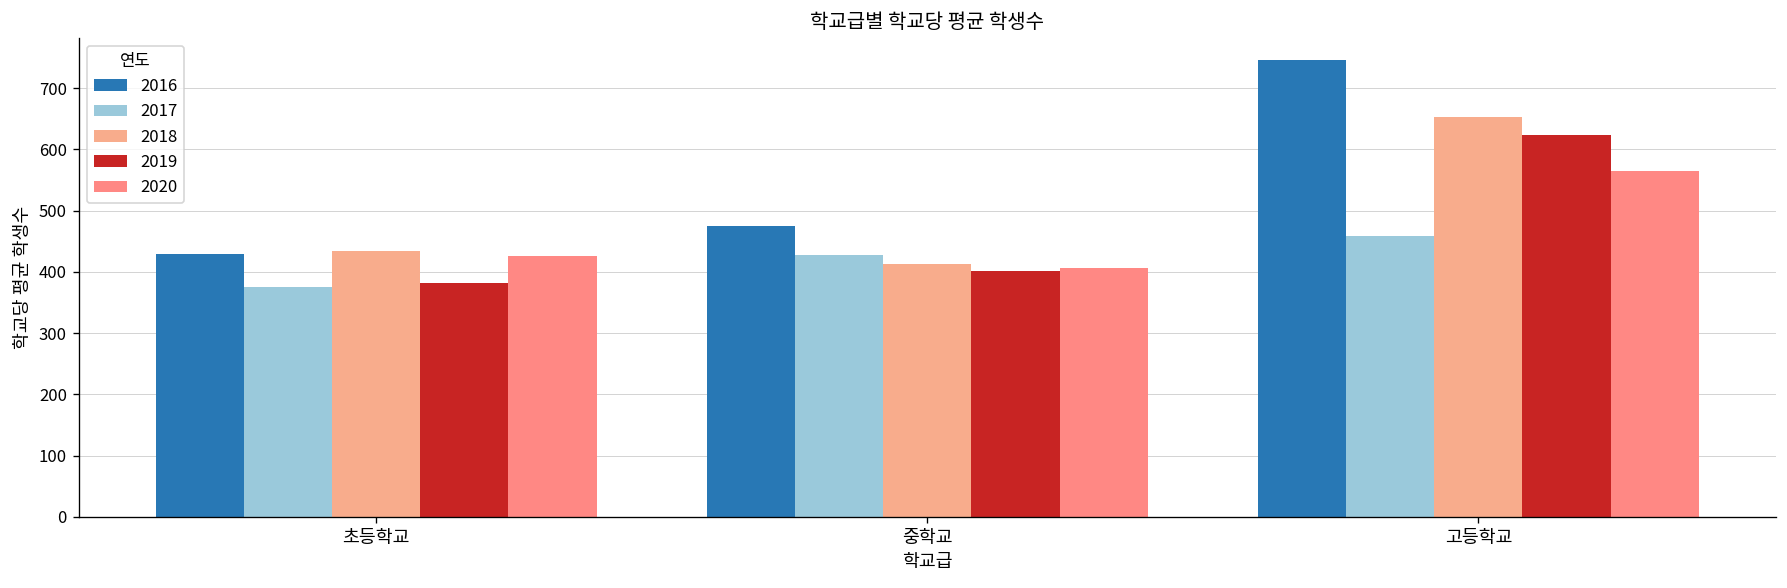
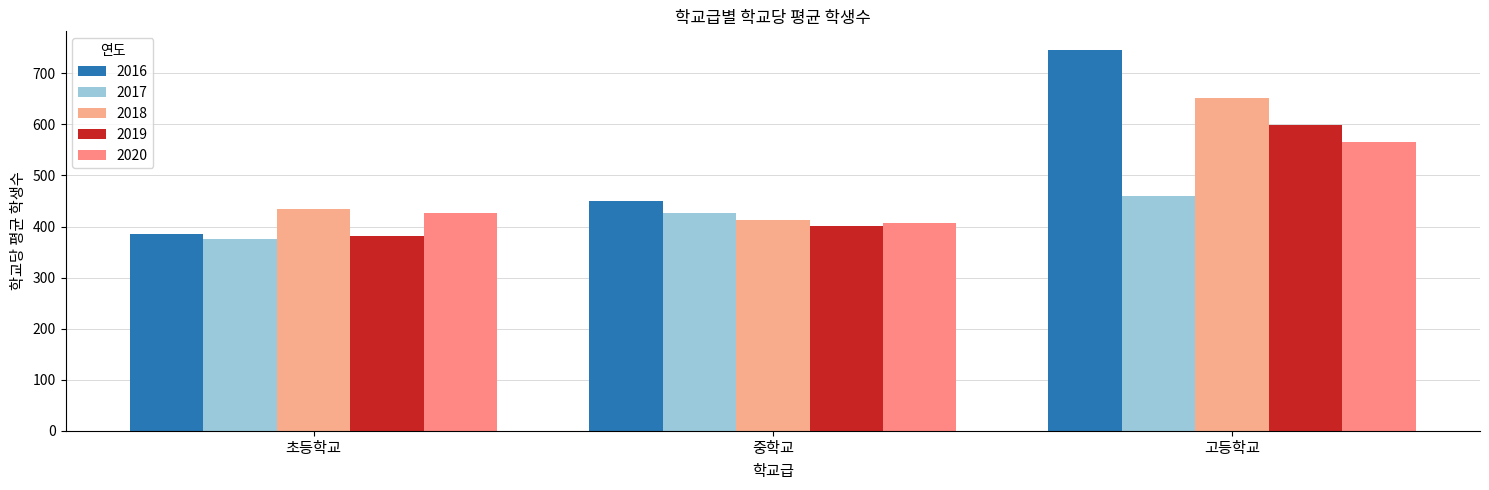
2016, 초등학교: 430 -> 380
2016, 중학교: 480 -> 450
2019, 고등학교: 620 -> 600
